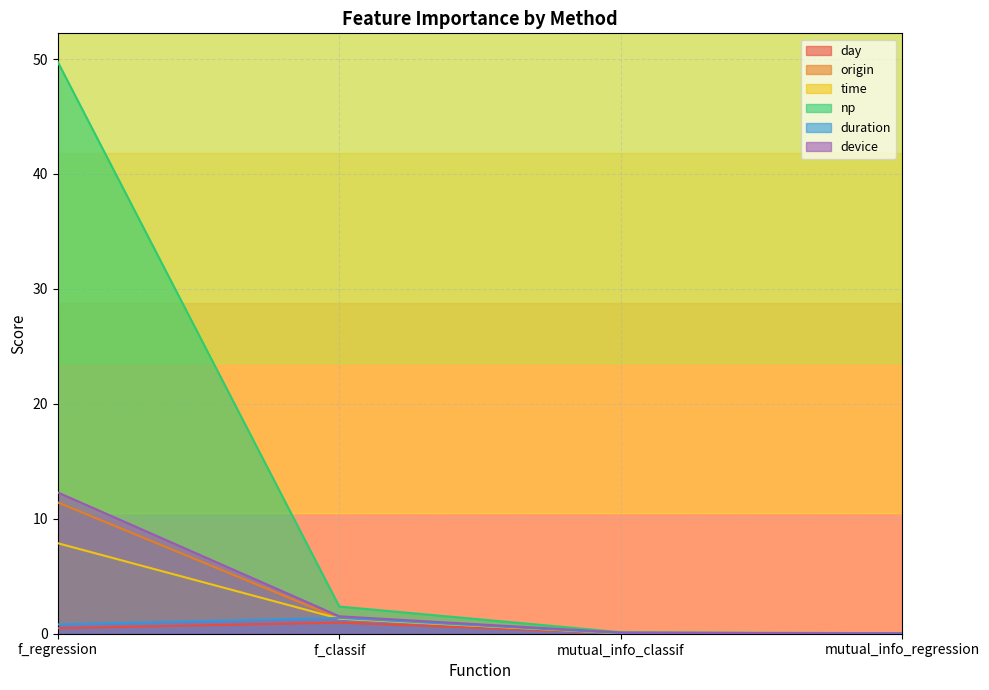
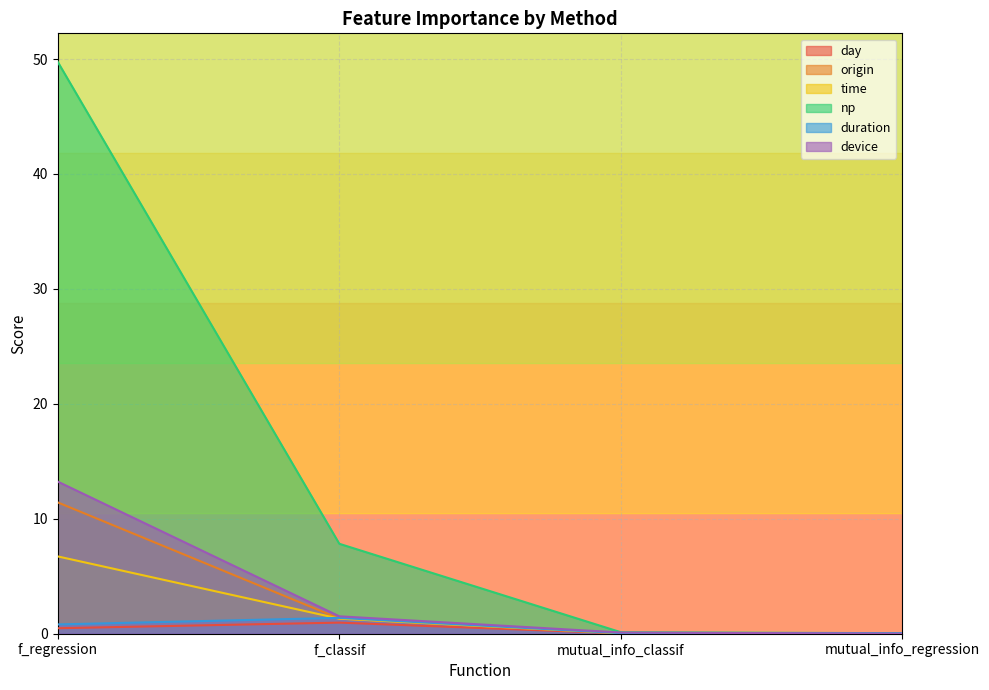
time, f_regression: 7.9 -> 6.7
device, f_regression: 12.3 -> 13.2
np, f_classif: 2.4 -> 7.8
